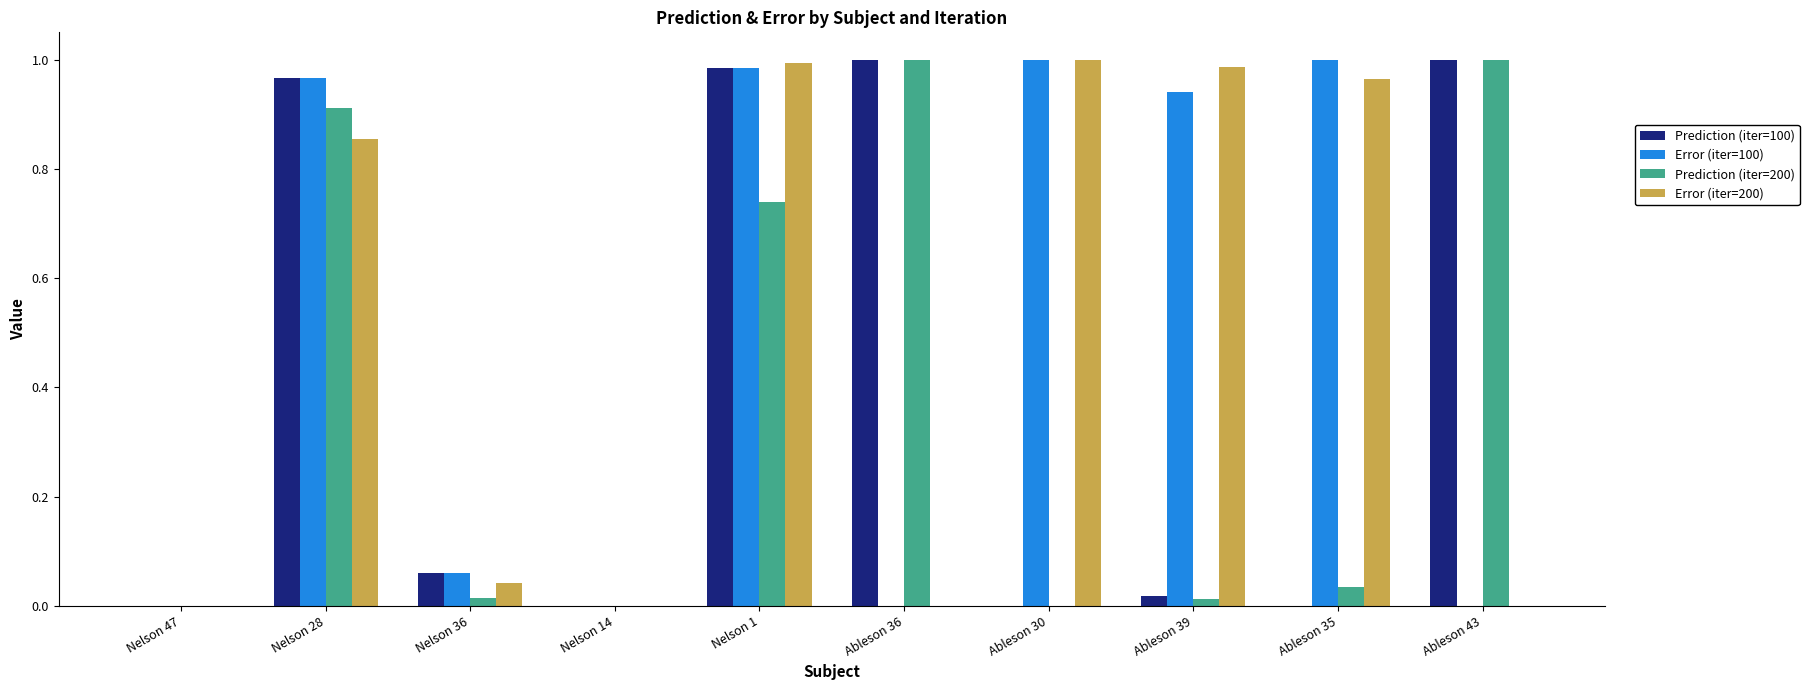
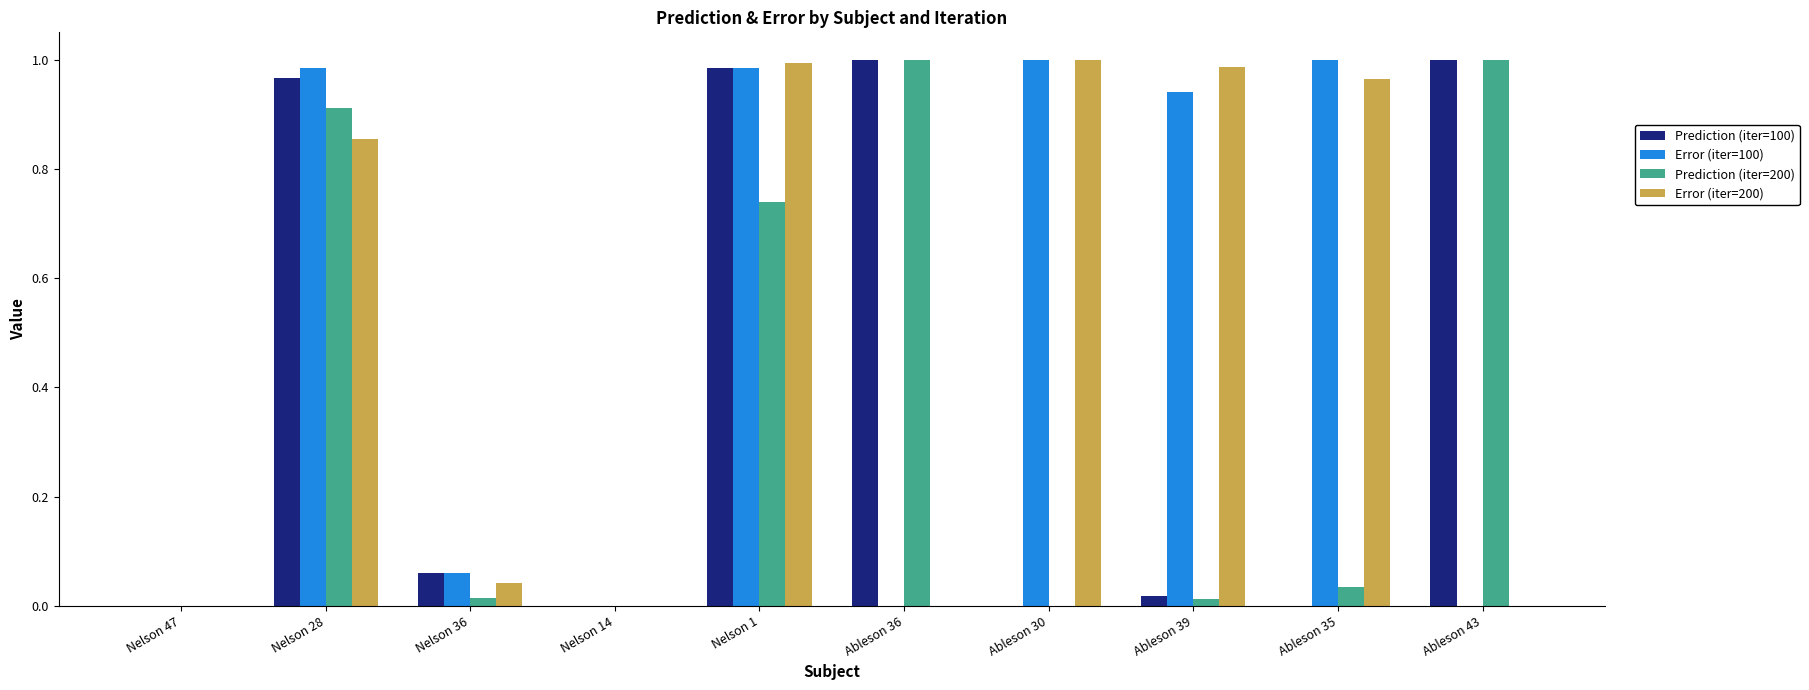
Error (iter=100), Nelson 28: 0.97 -> 0.99
